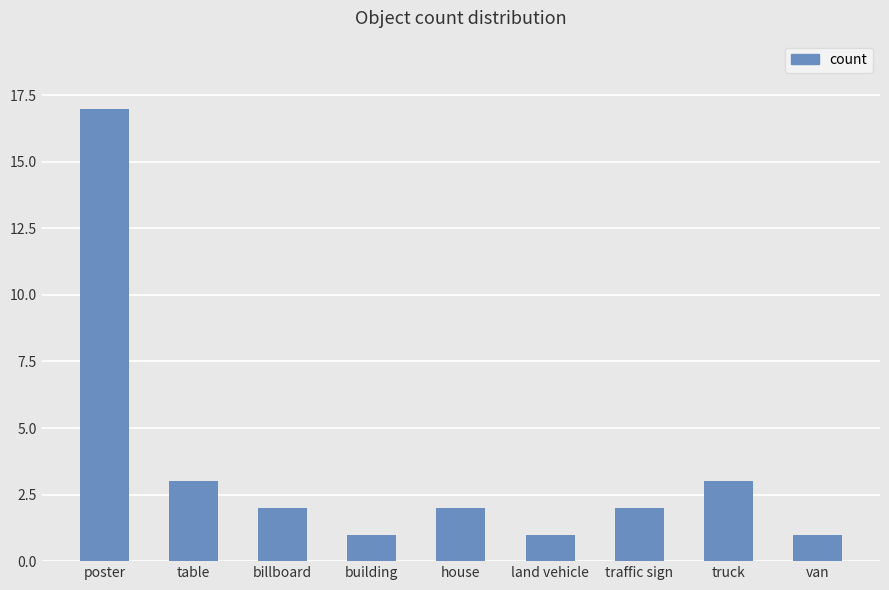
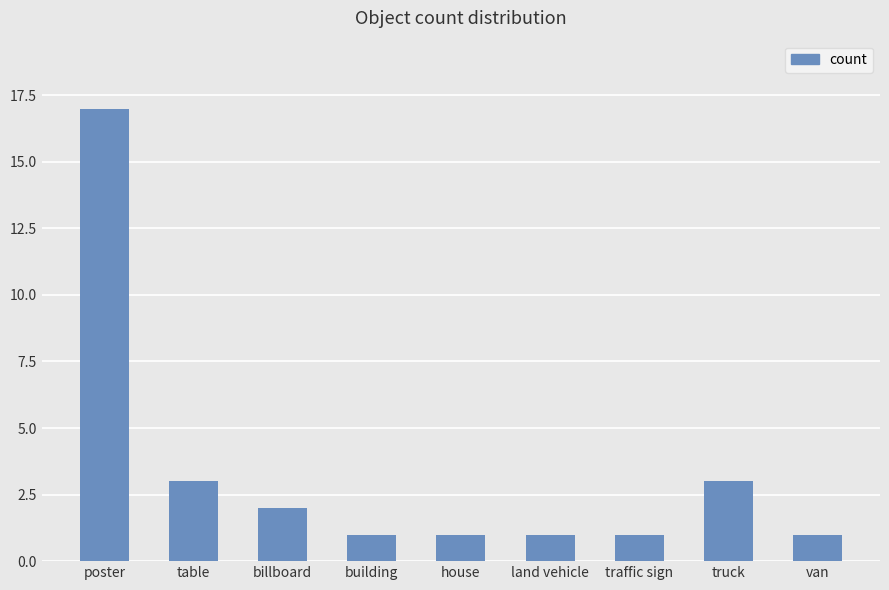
house: 2 -> 1
traffic sign: 2 -> 1
